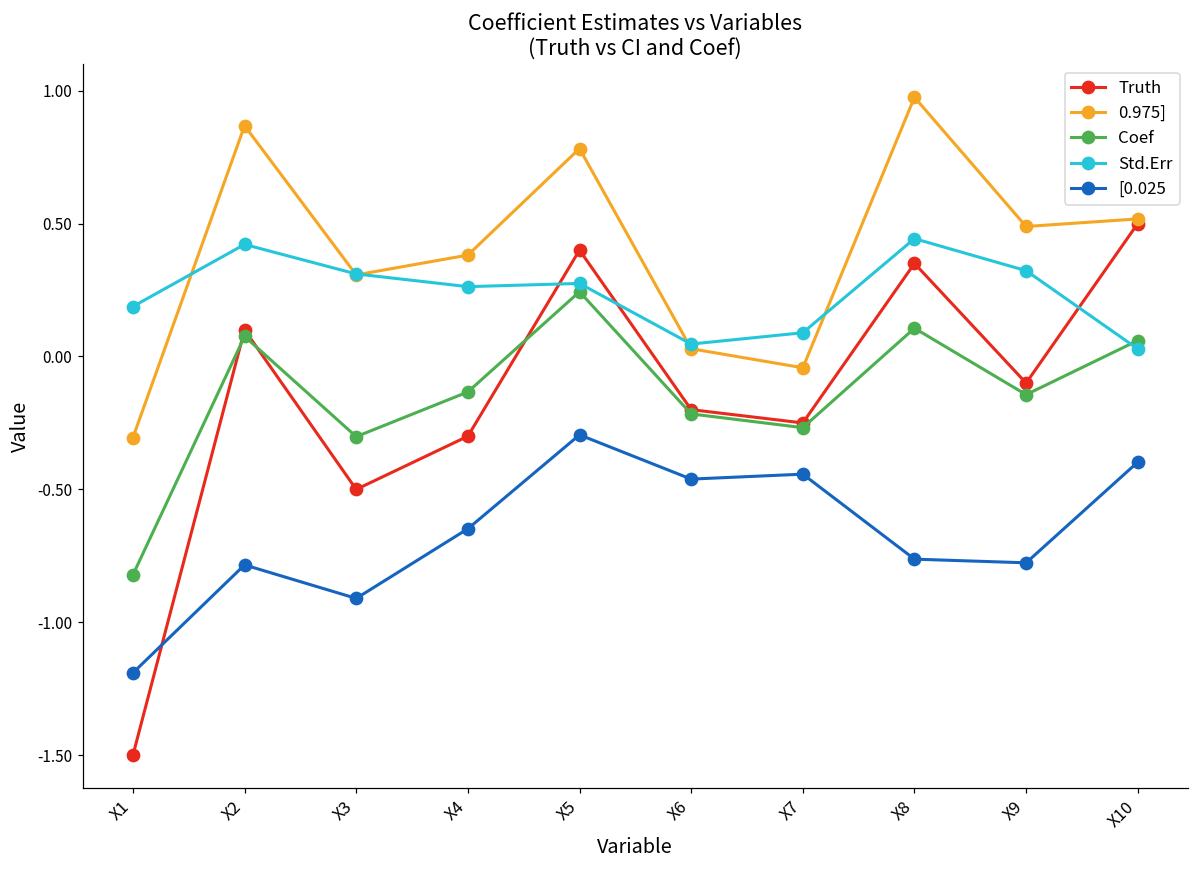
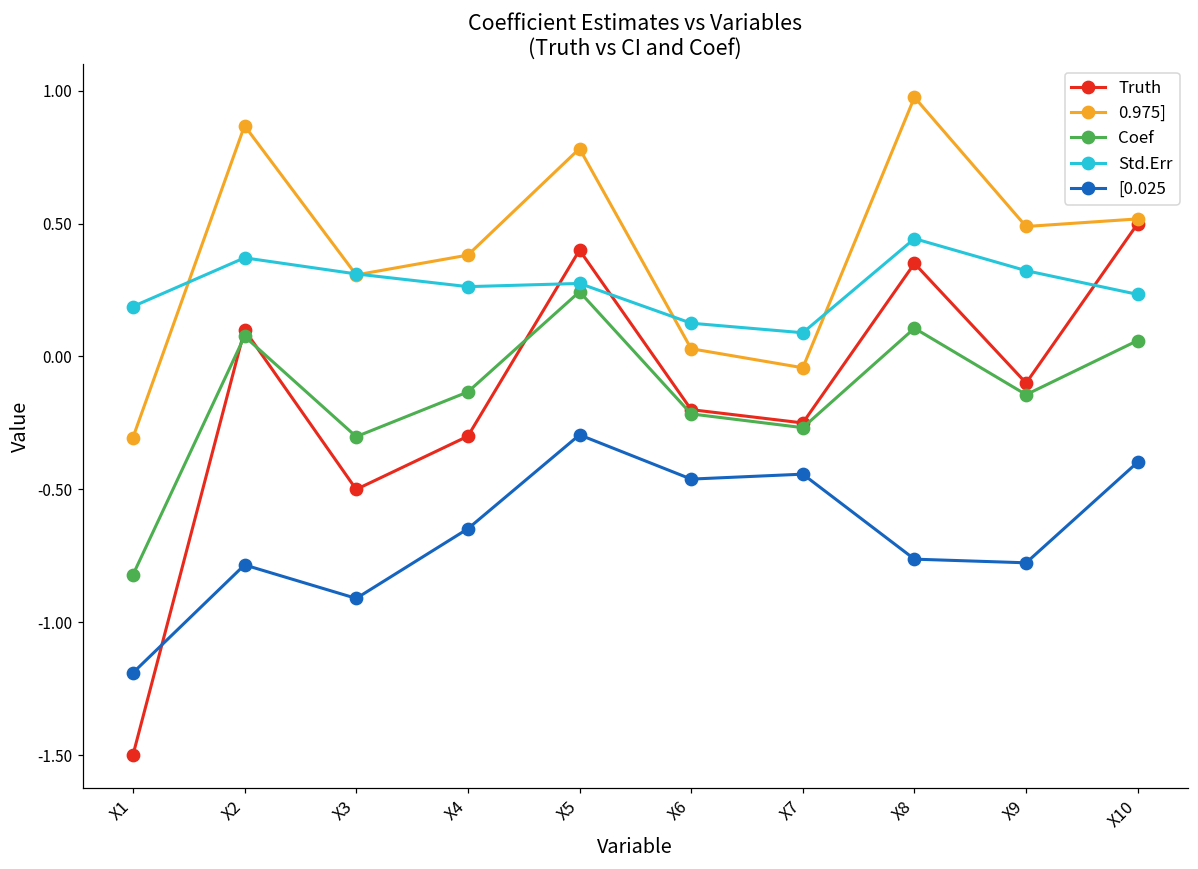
Std.Err, X2: 0.42 -> 0.37
Std.Err, X6: 0.05 -> 0.13
Std.Err, X10: 0.03 -> 0.23
